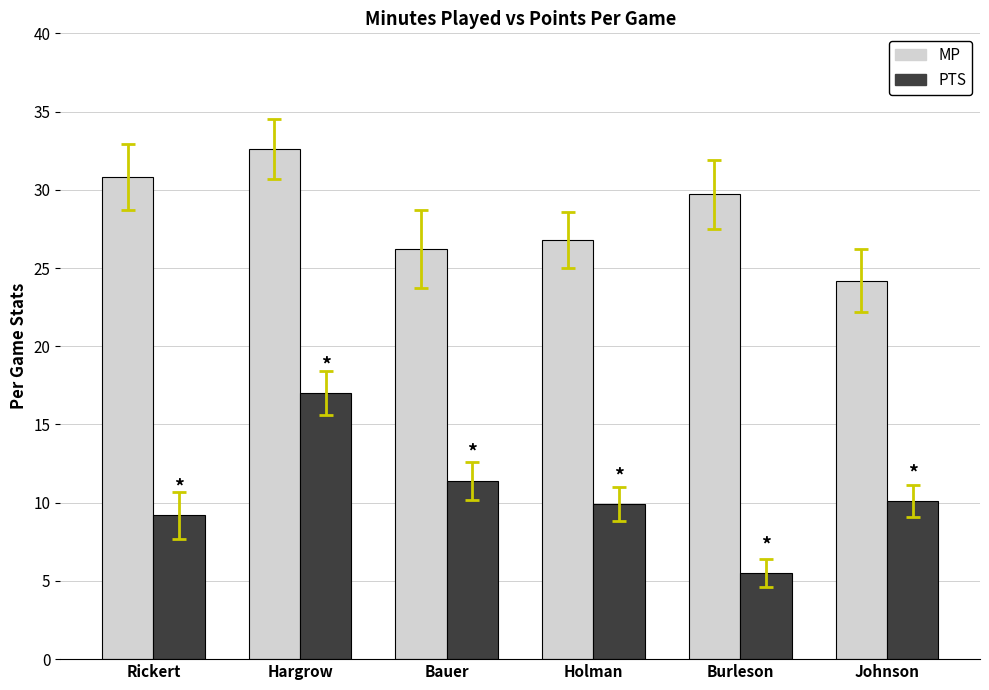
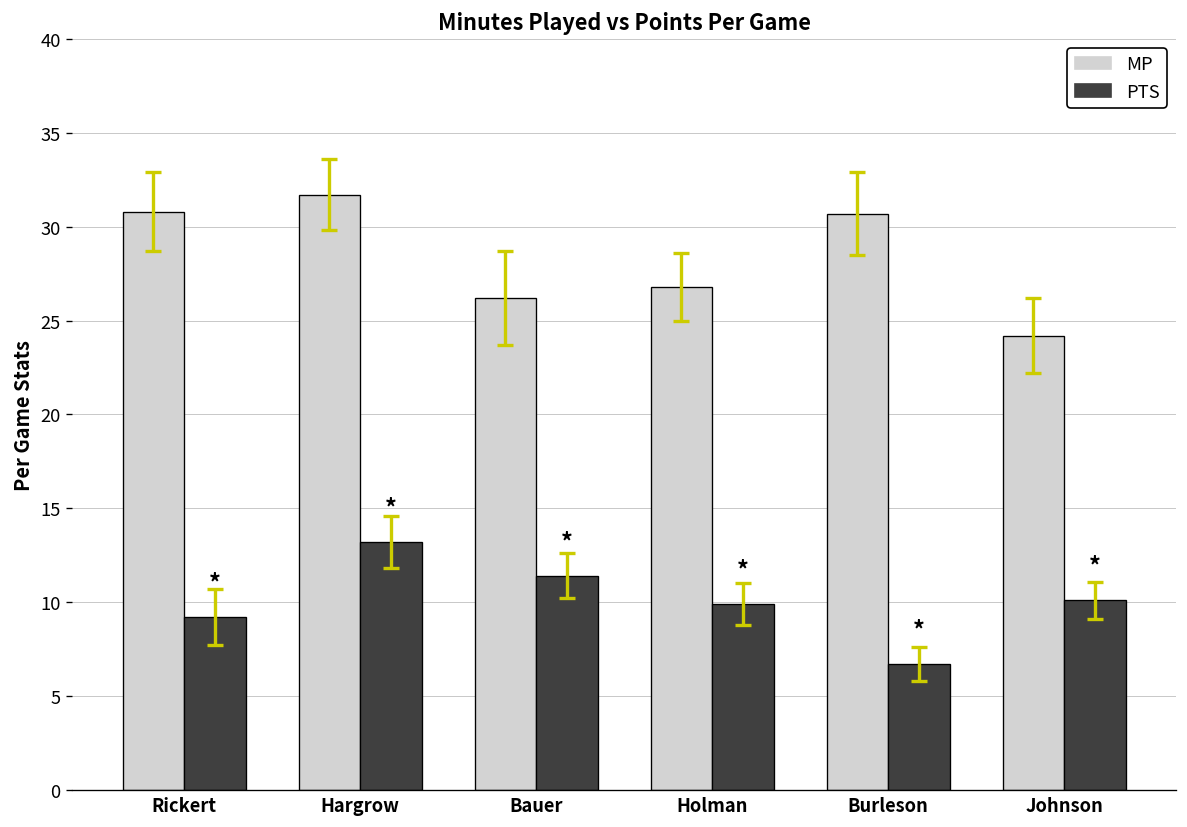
MP, Hargrow: 32.6 -> 31.7
PTS, Hargrow: 17.0 -> 13.2
MP, Burleson: 29.7 -> 30.7
PTS, Burleson: 5.5 -> 6.7
